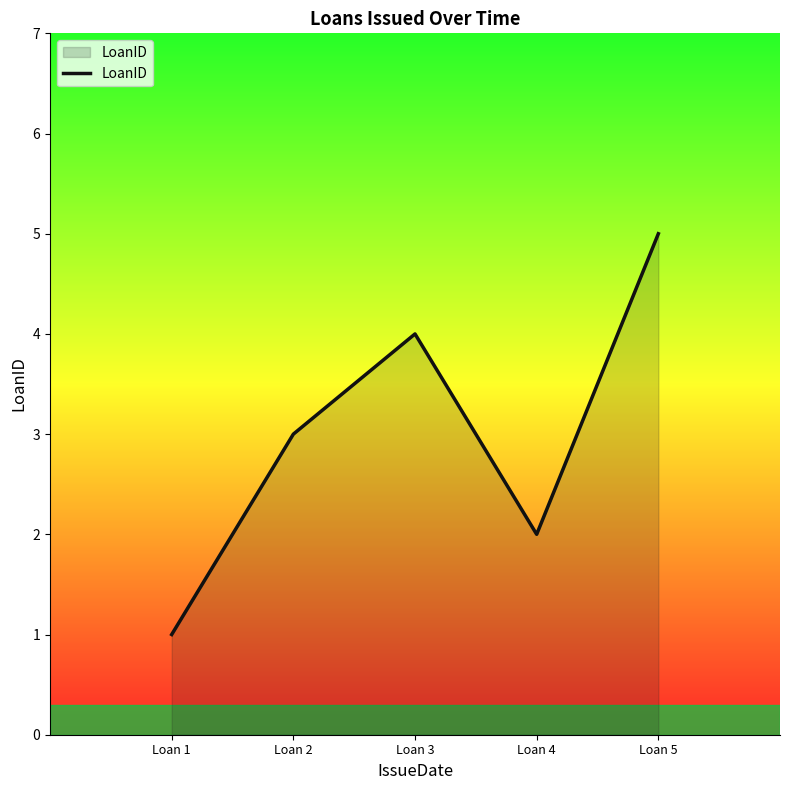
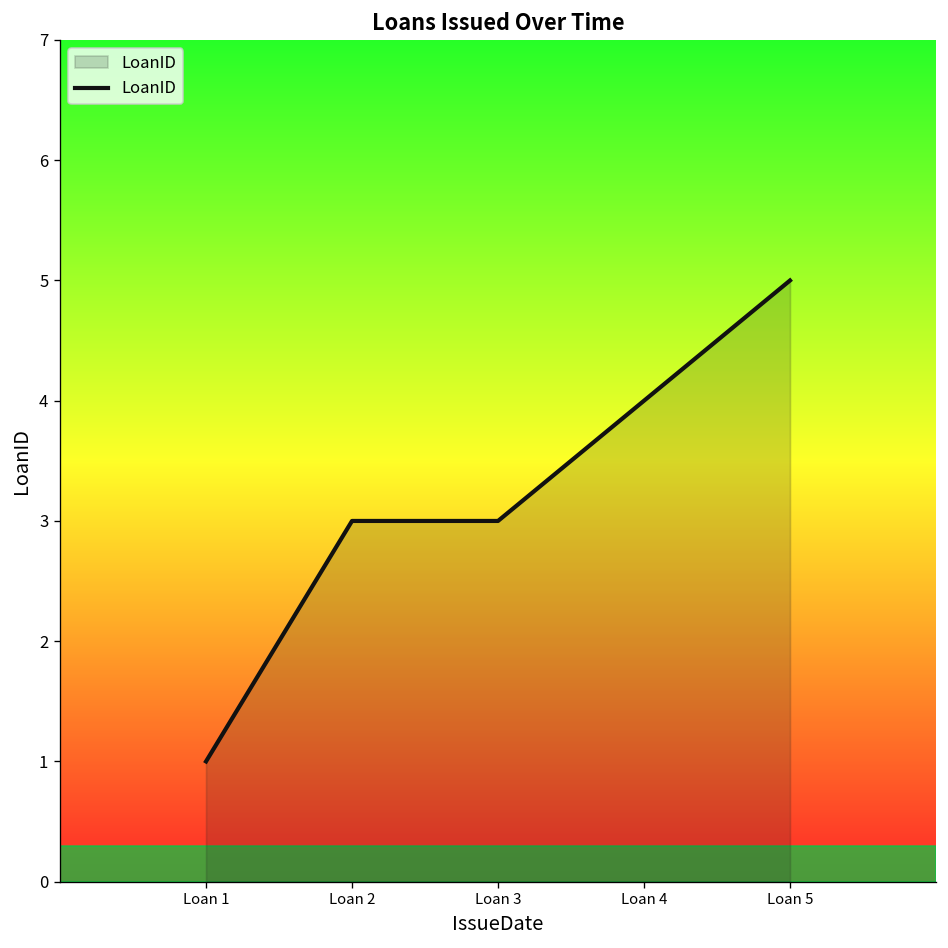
Loan 3: 4 -> 3
Loan 4: 2 -> 4
